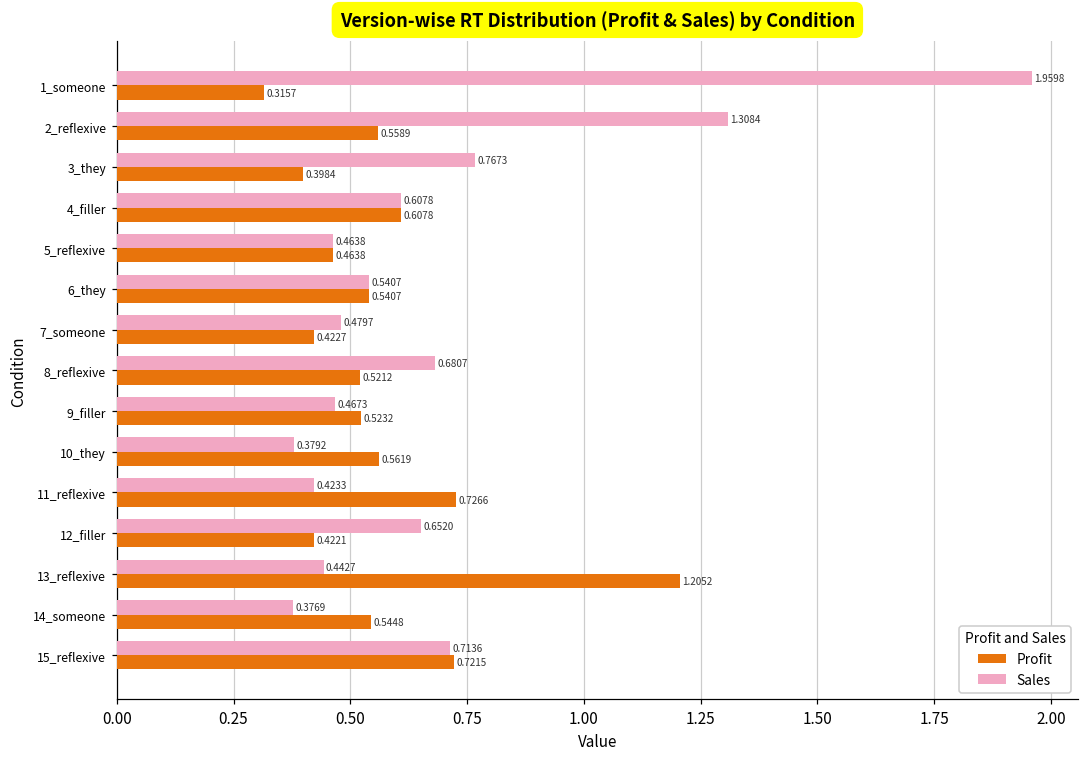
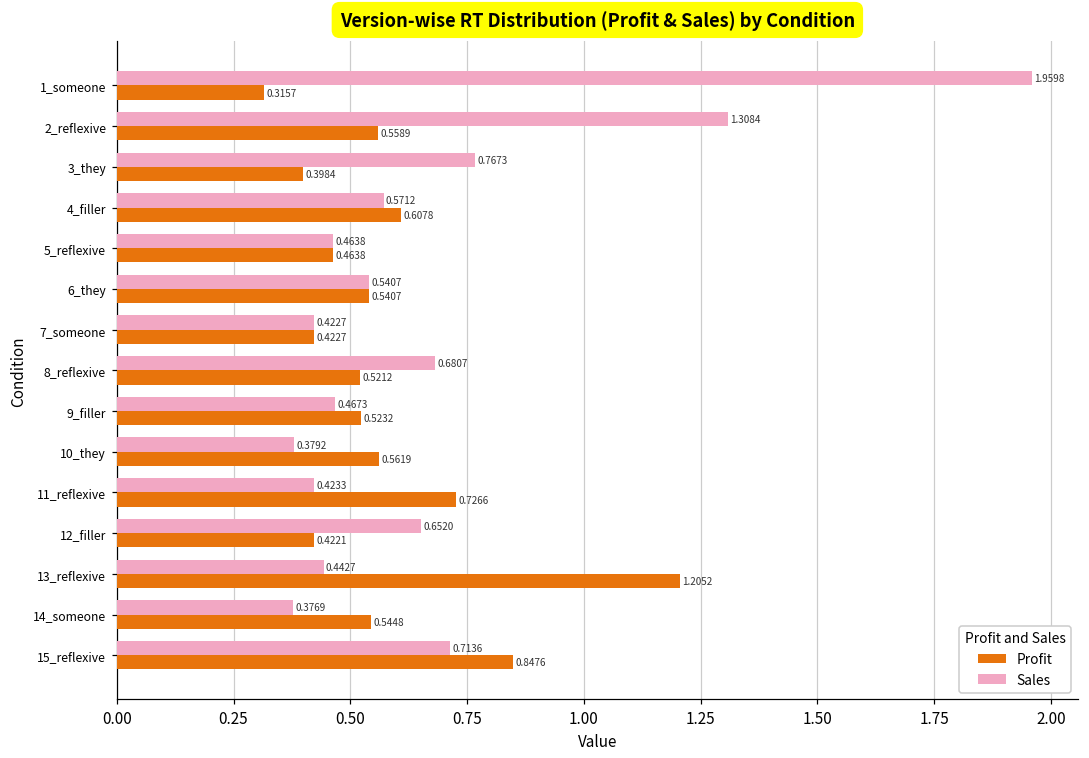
Sales, 4_filler: 0.6078 -> 0.5712
Sales, 7_someone: 0.4797 -> 0.4227
Profit, 15_reflexive: 0.7215 -> 0.8476
